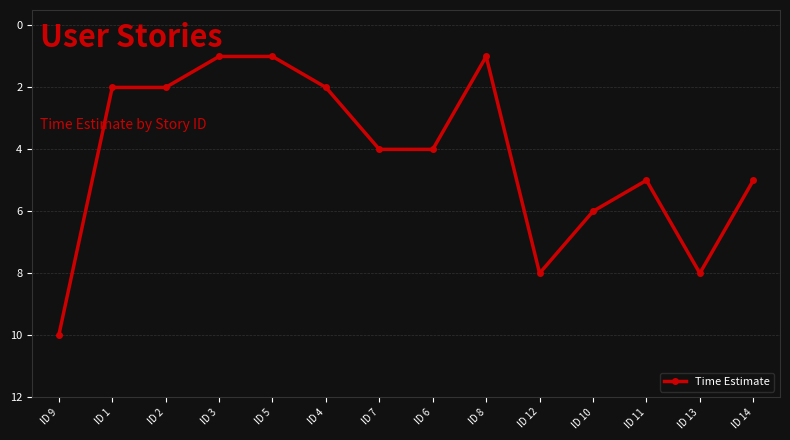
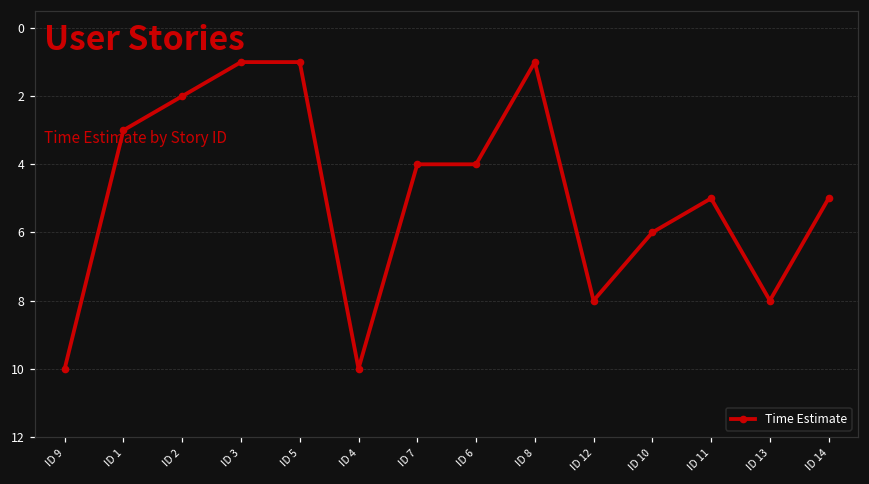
ID 1: 2 -> 3
ID 4: 2 -> 10
